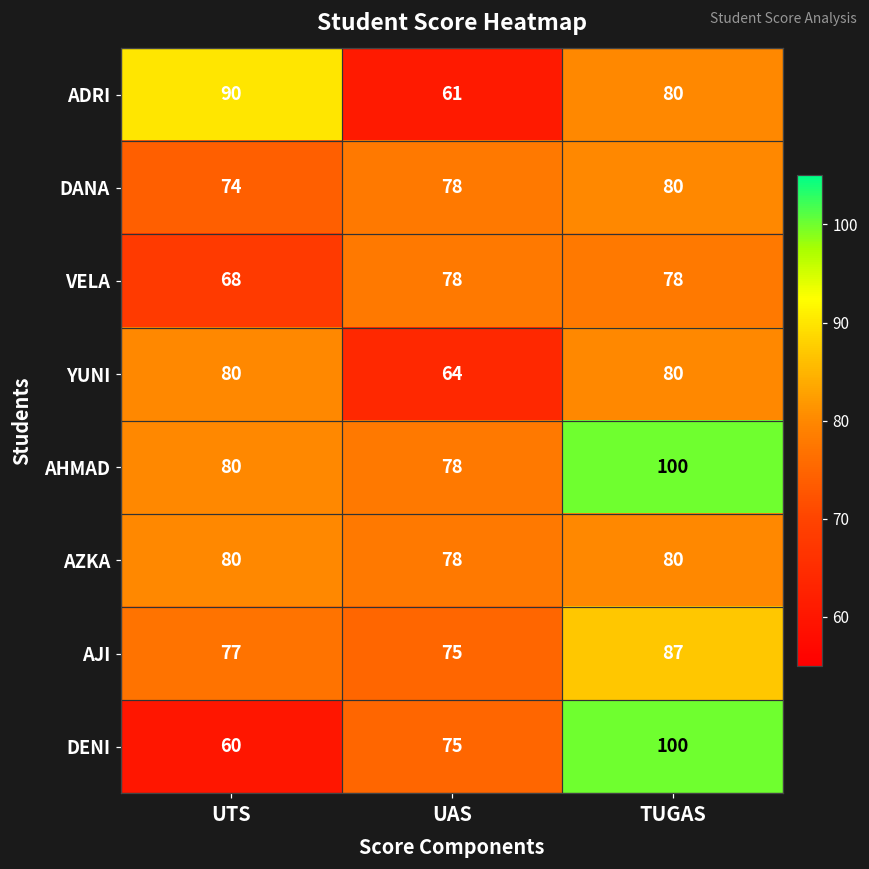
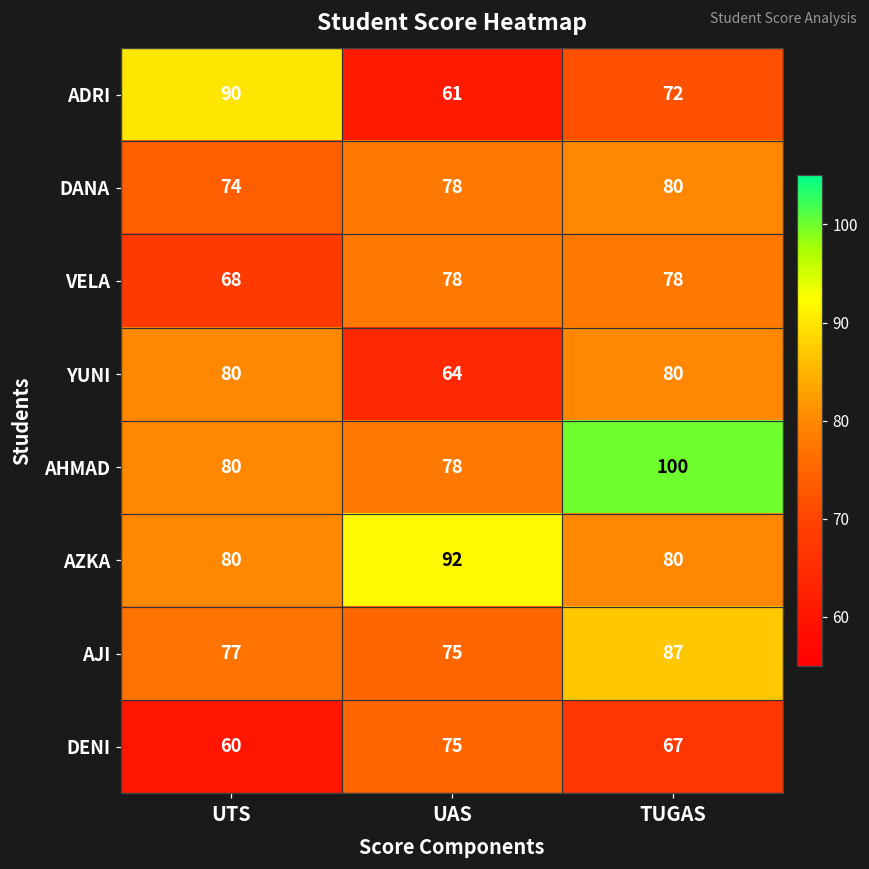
ADRI, TUGAS: 80 -> 72
AZKA, UAS: 78 -> 92
DENI, TUGAS: 100 -> 67
